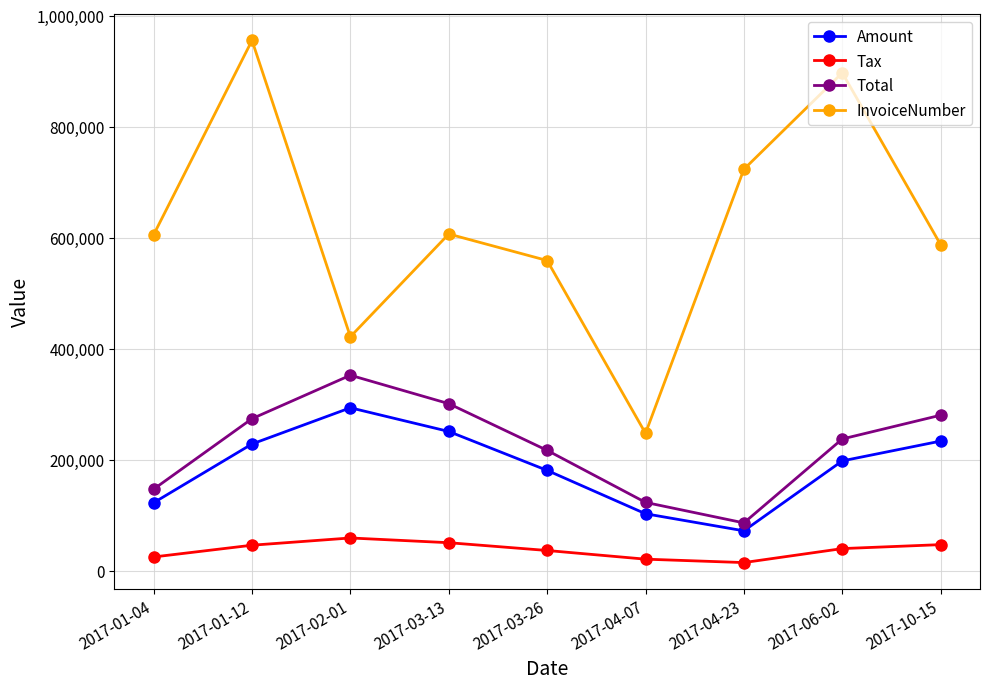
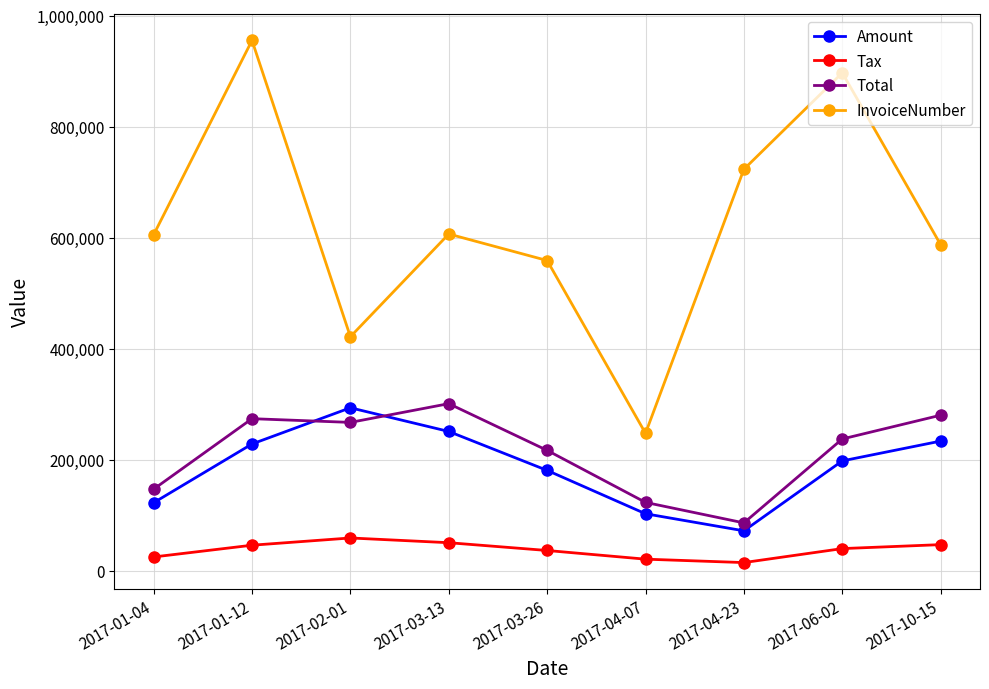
Total, 2017-02-01: 350,000 -> 270,000
